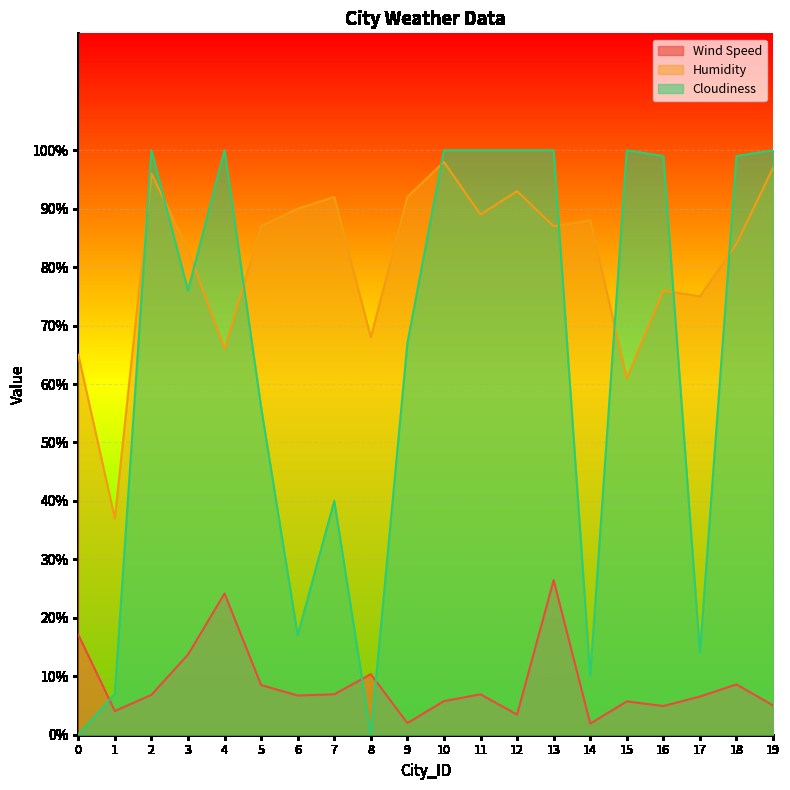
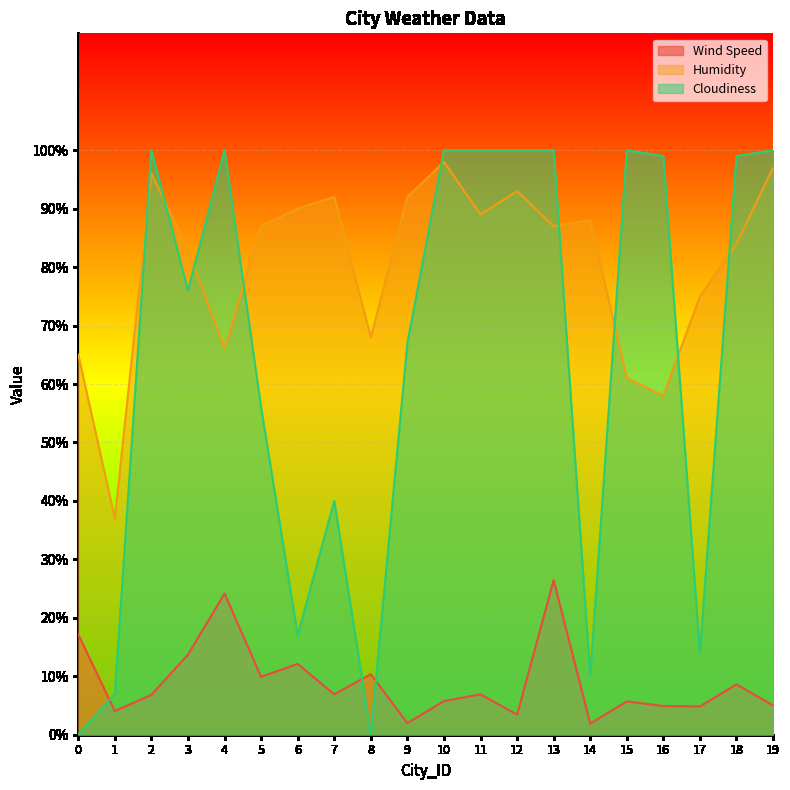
Wind Speed, 5: 9% -> 10%
Wind Speed, 6: 7% -> 12%
Humidity, 16: 76% -> 58%
Wind Speed, 17: 7% -> 5%
